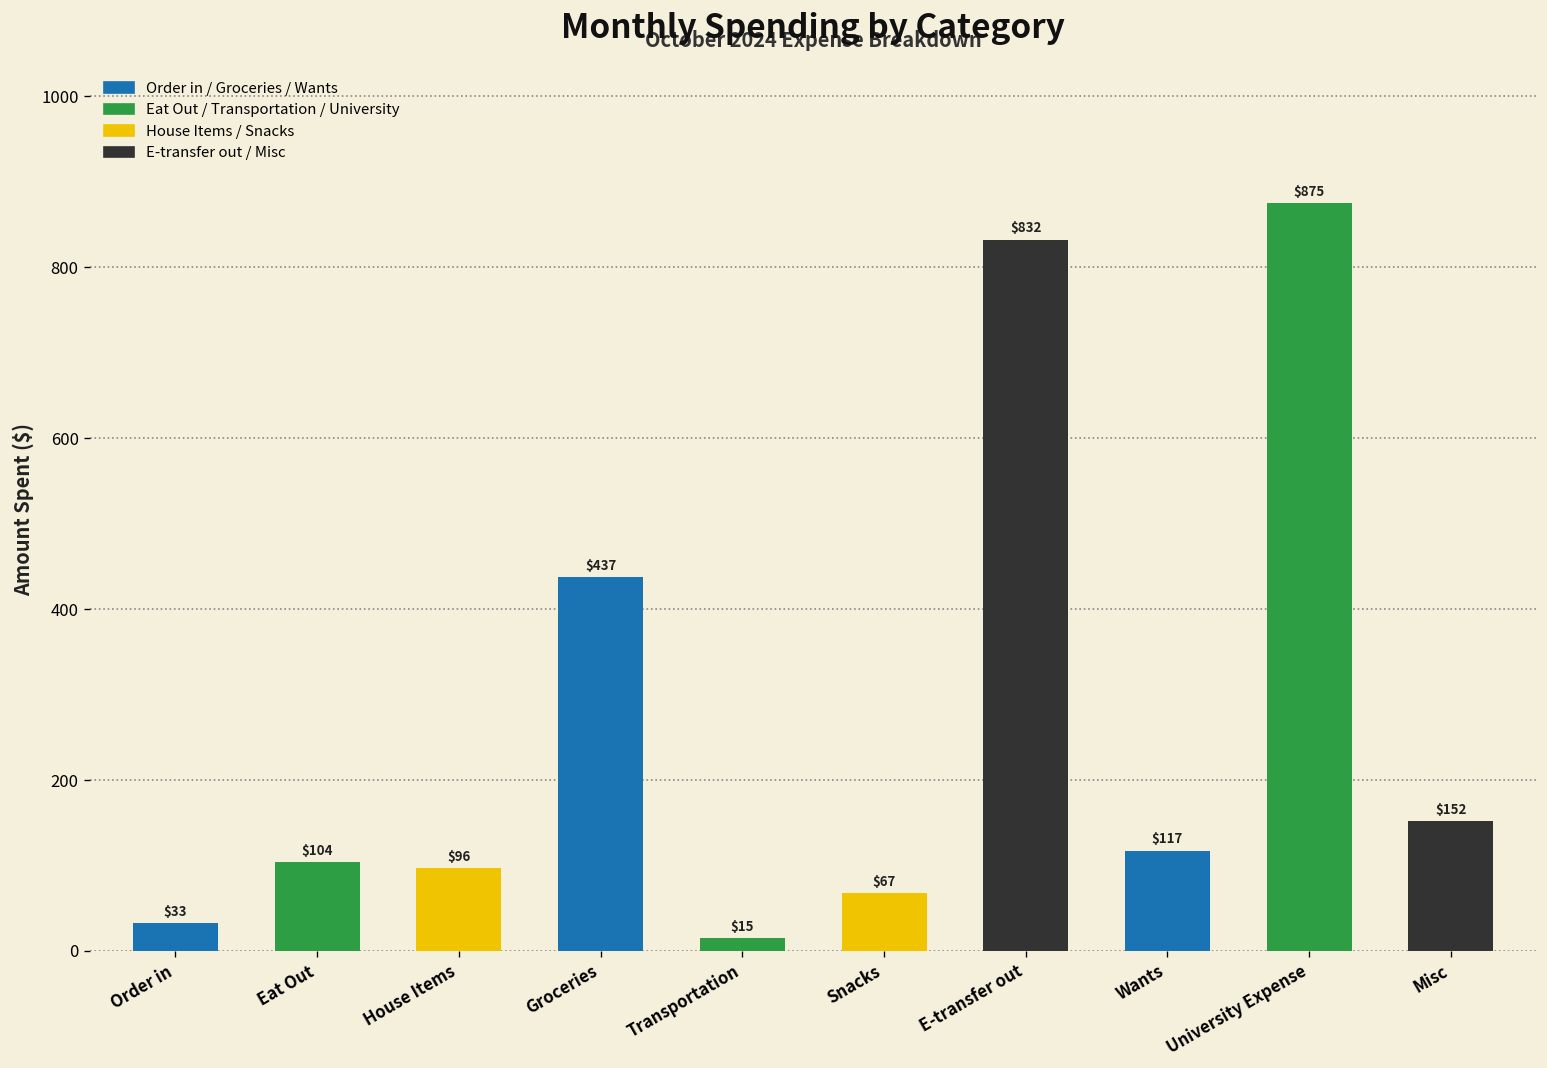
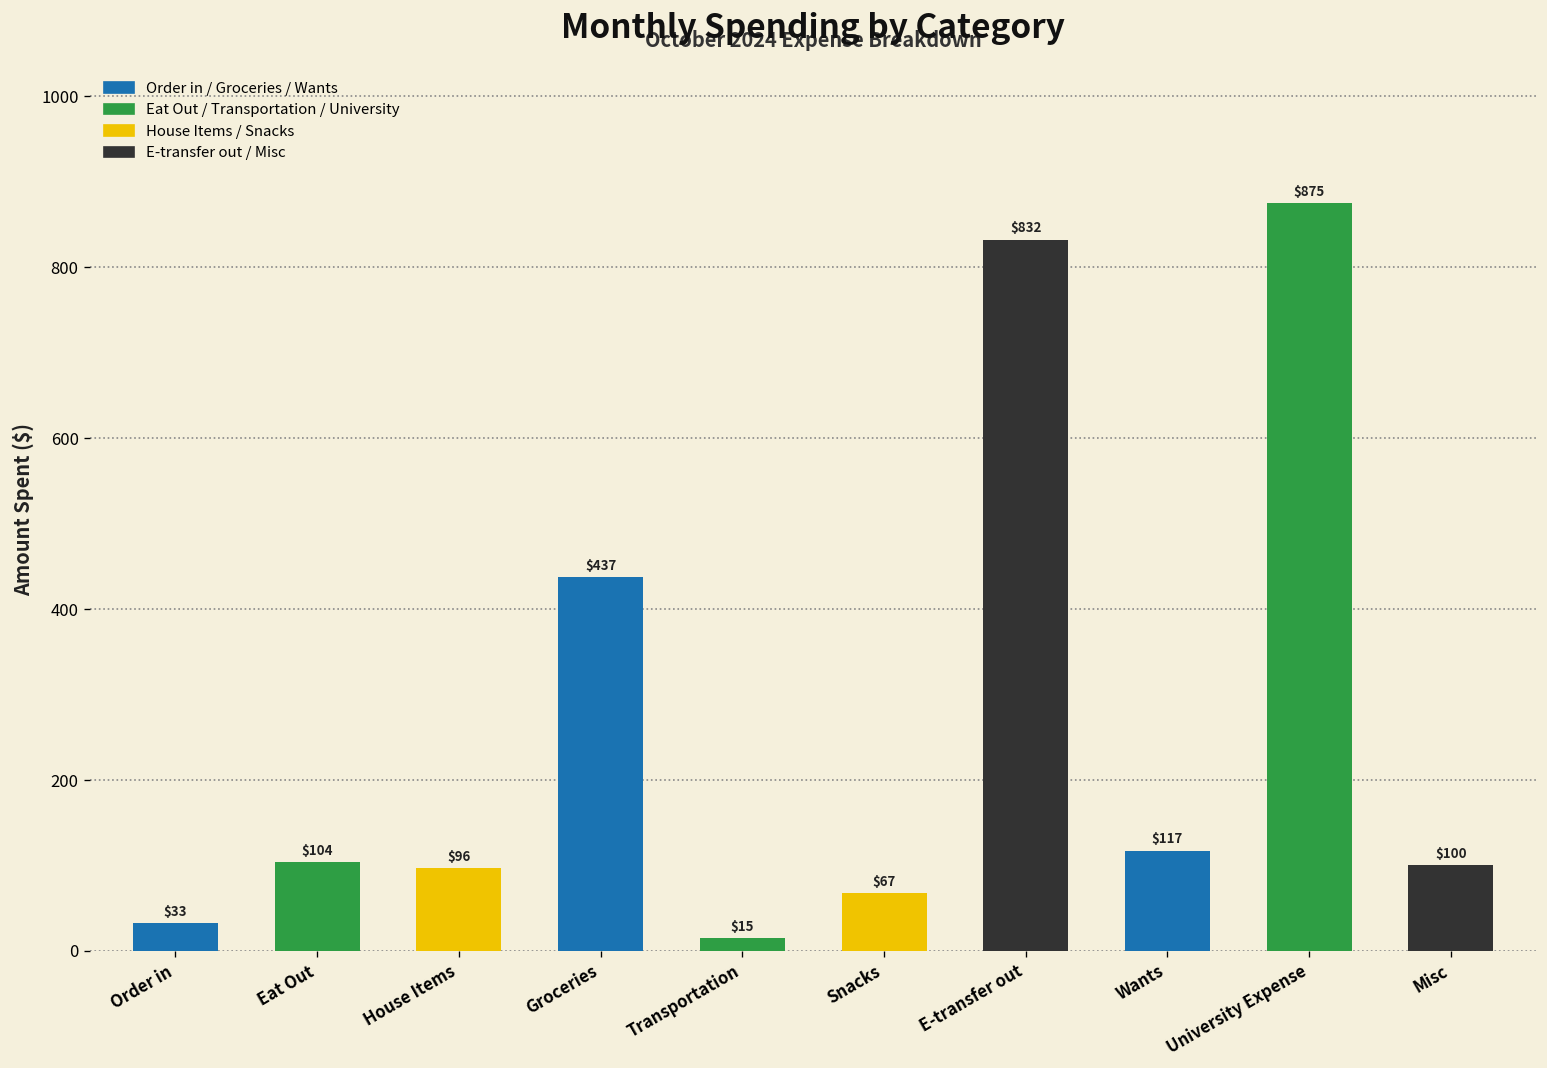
Misc: $152 -> $100
